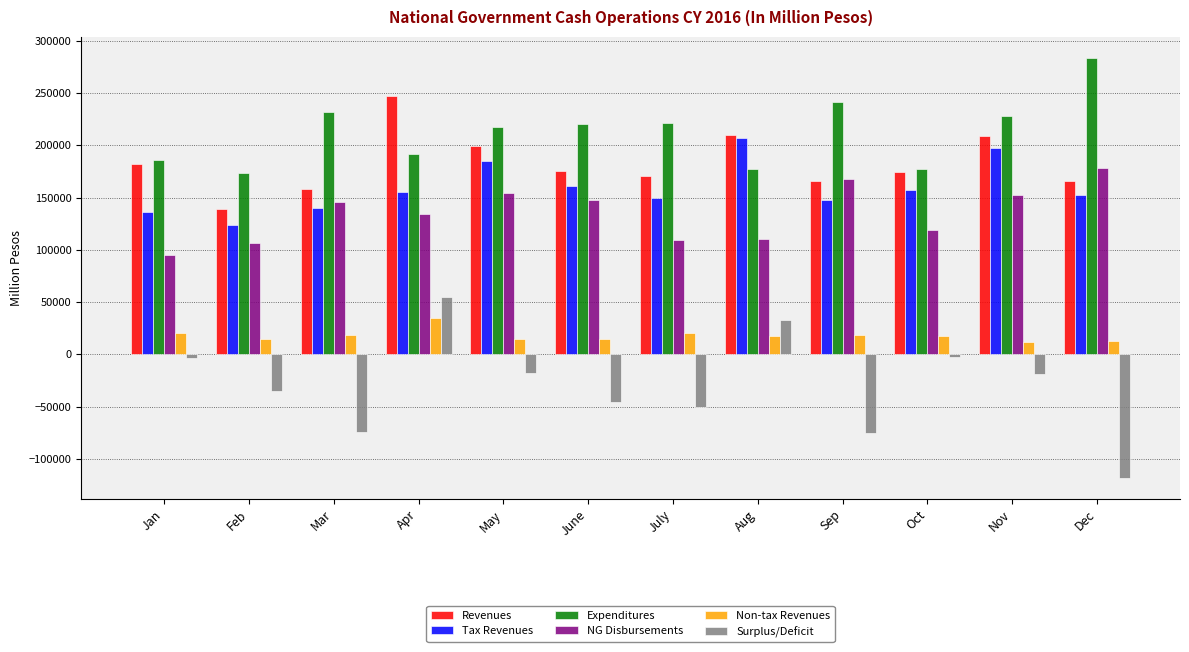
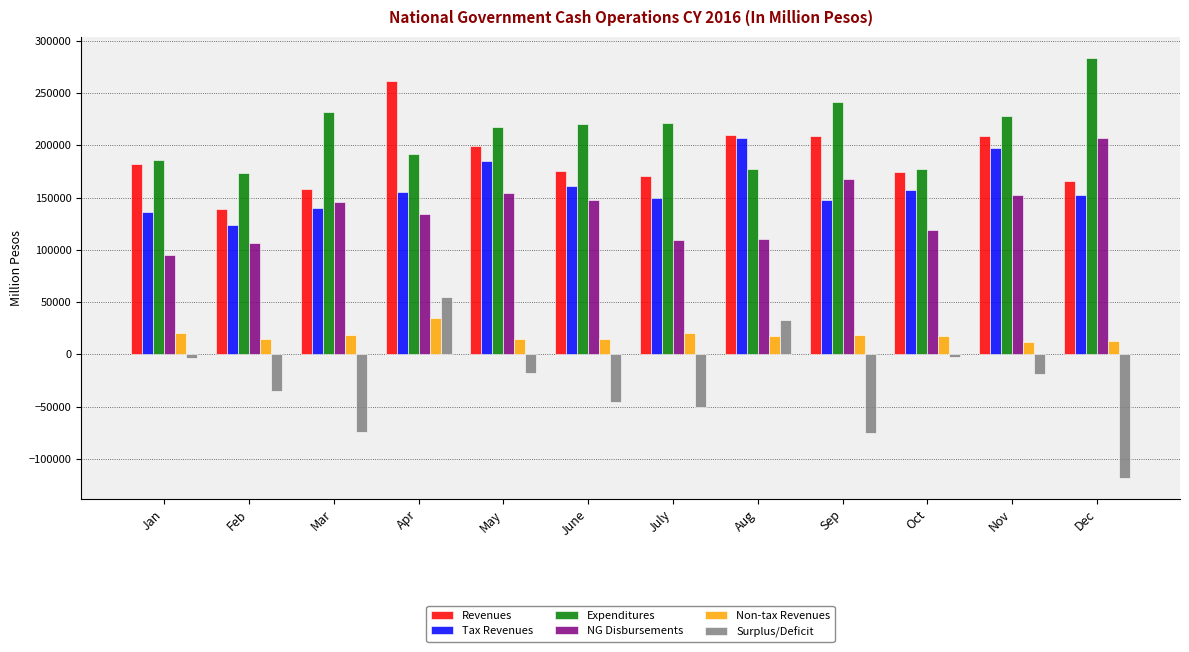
Revenues, Apr: 247000 -> 262000
Revenues, Sep: 166000 -> 209000
NG Disbursements, Dec: 179000 -> 207000
